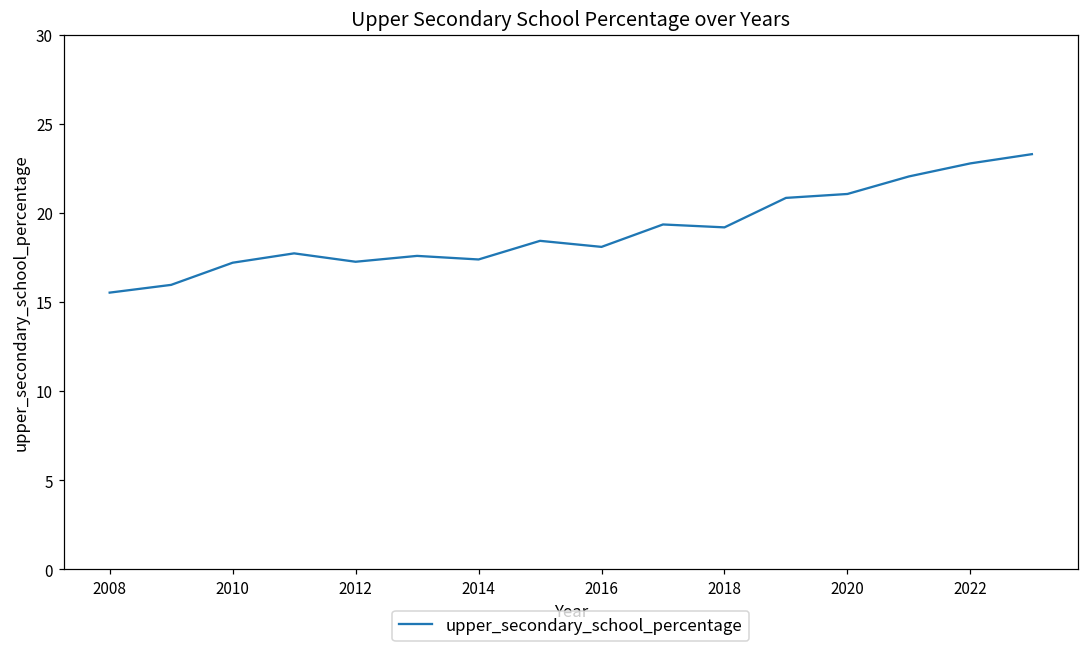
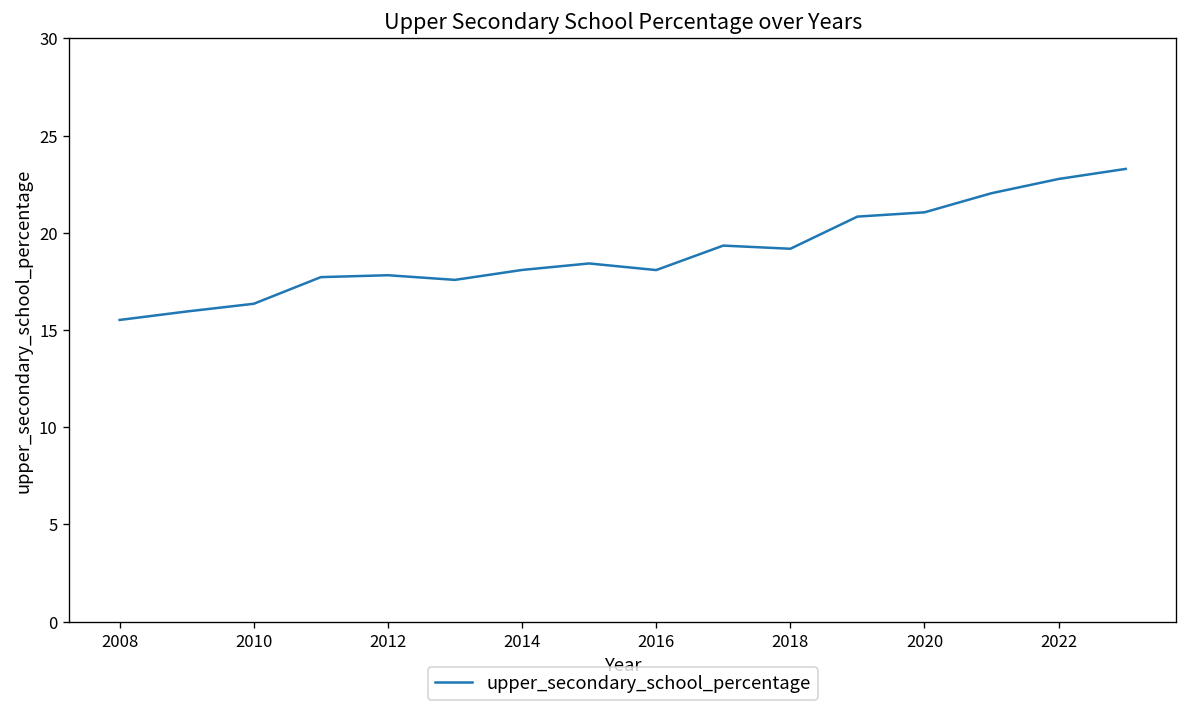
2010: 17.2 -> 16.4
2012: 17.3 -> 17.8
2014: 17.4 -> 18.1
